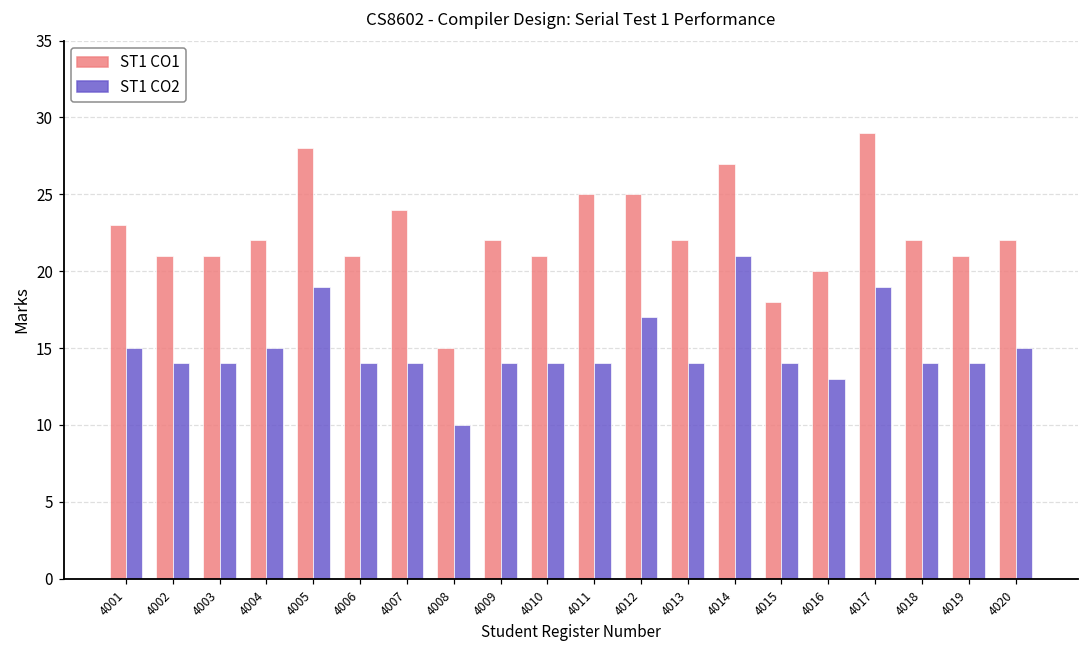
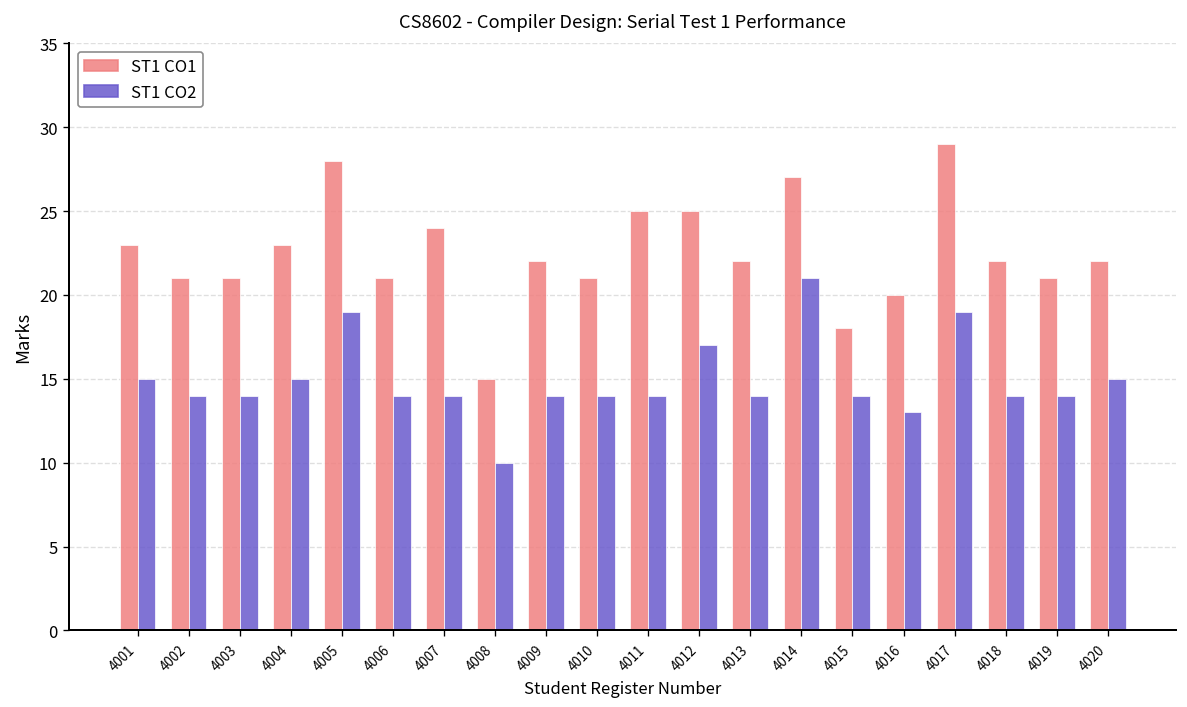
ST1 CO1, 4004: 22 -> 23
